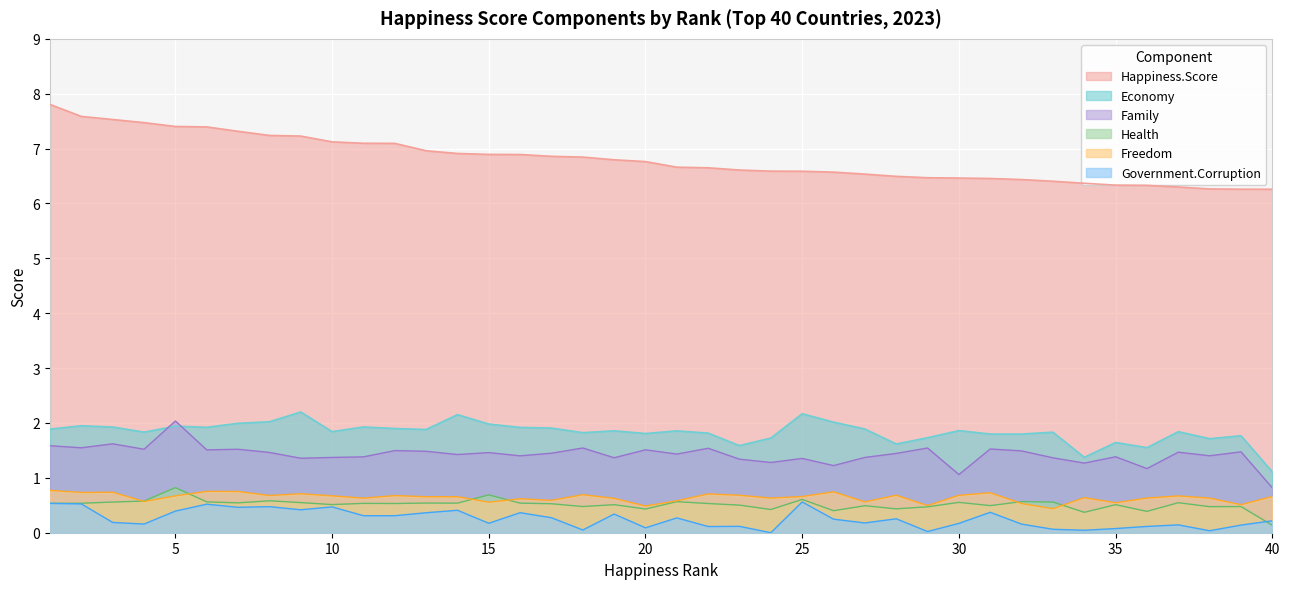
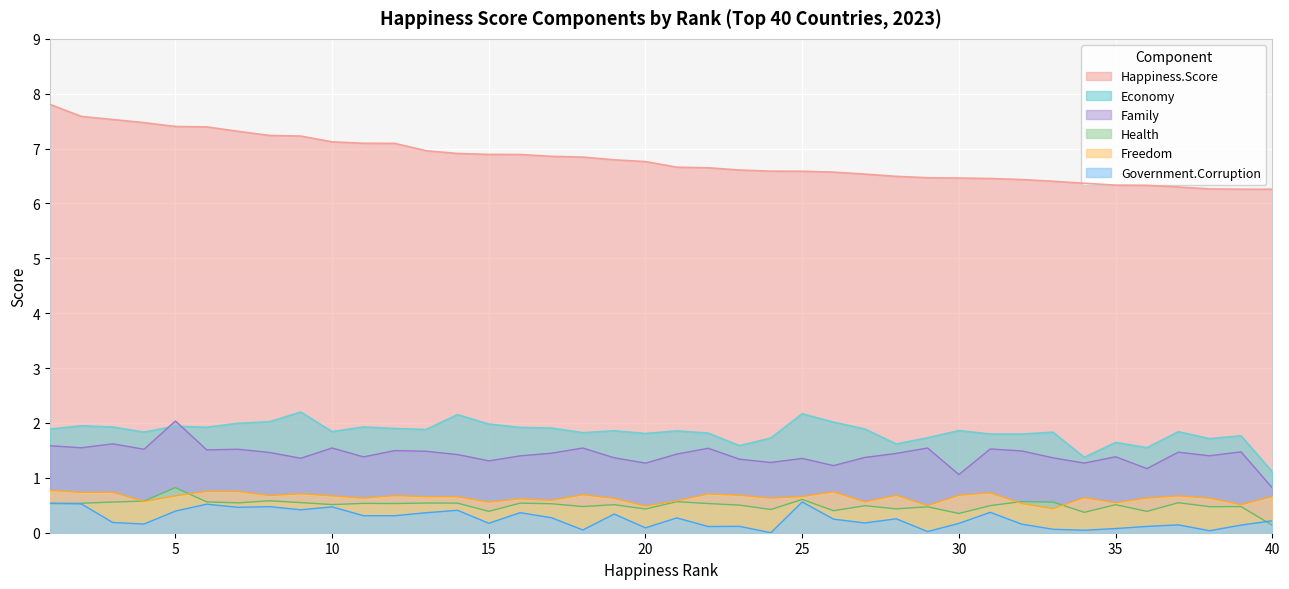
Family, 10: 1.4 -> 1.5
Family, 15: 1.5 -> 1.3
Health, 15: 0.7 -> 0.4
Family, 20: 1.5 -> 1.3
Health, 30: 0.6 -> 0.4
